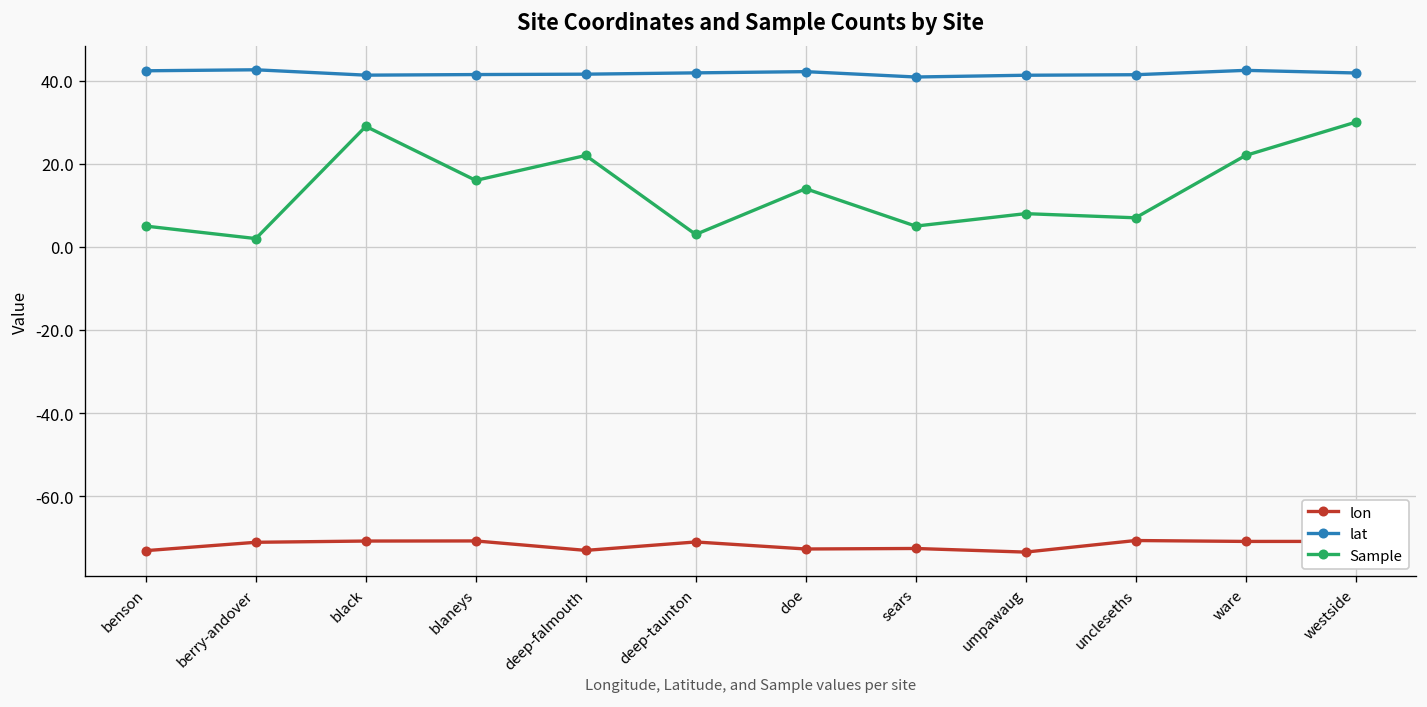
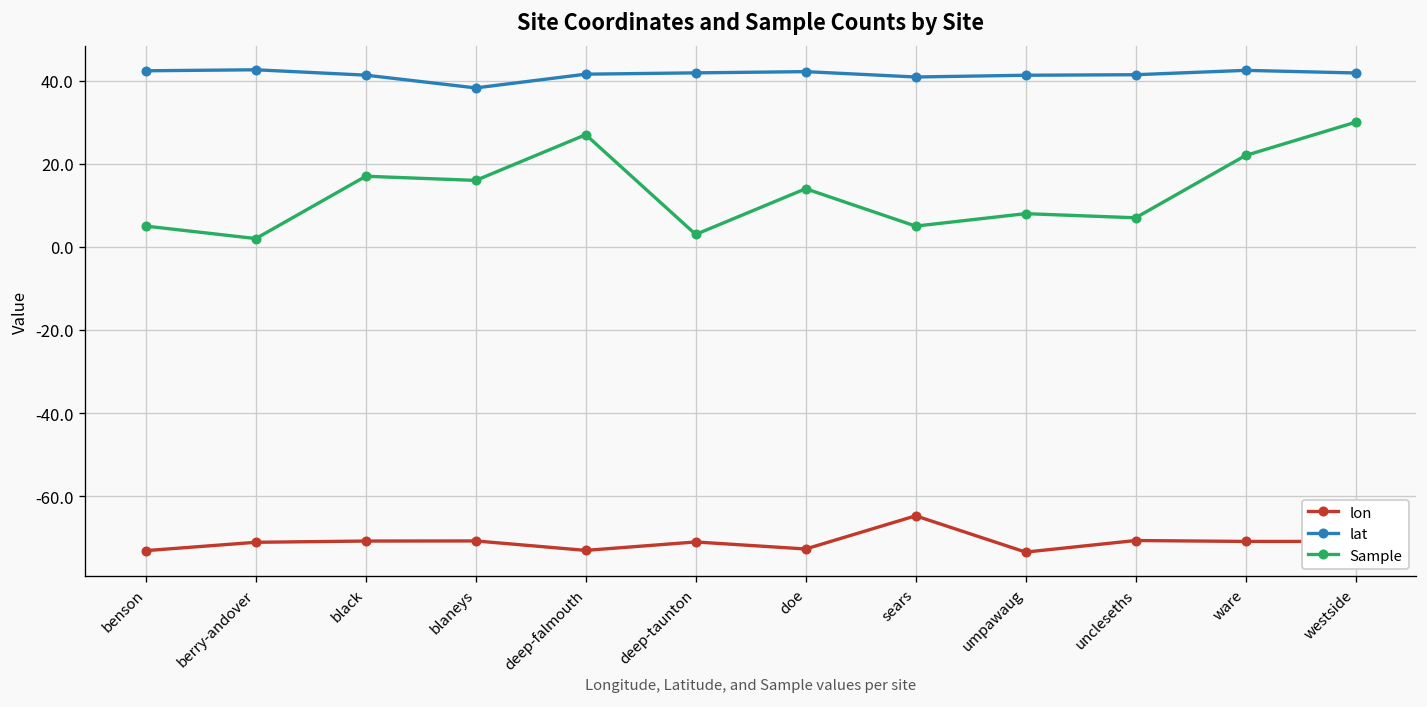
Sample, black: 29 -> 17
lat, blaneys: 41 -> 38
Sample, deep-falmouth: 22 -> 27
lon, sears: -73 -> -65
